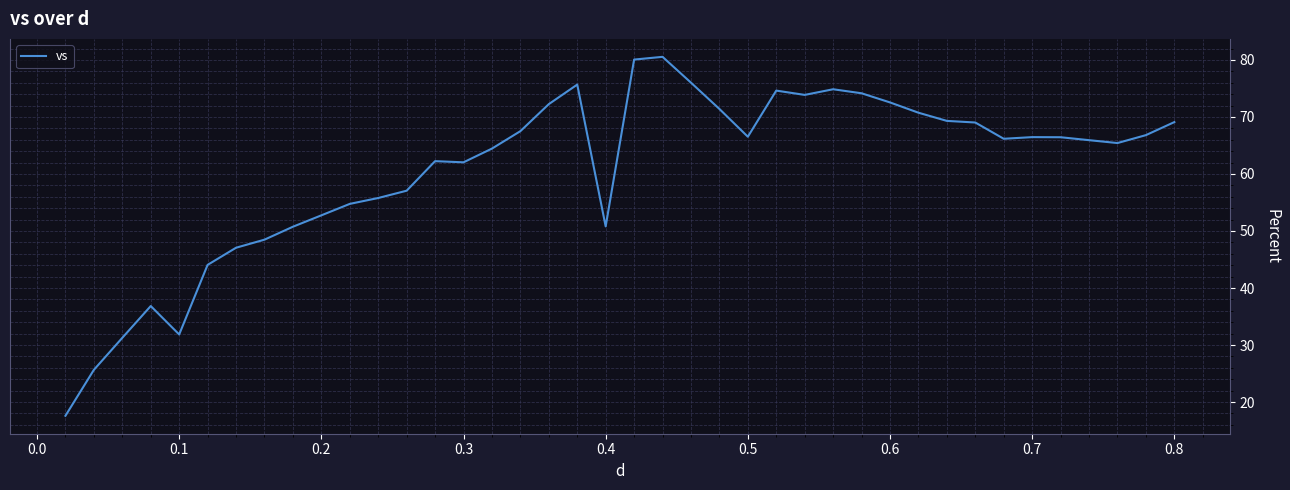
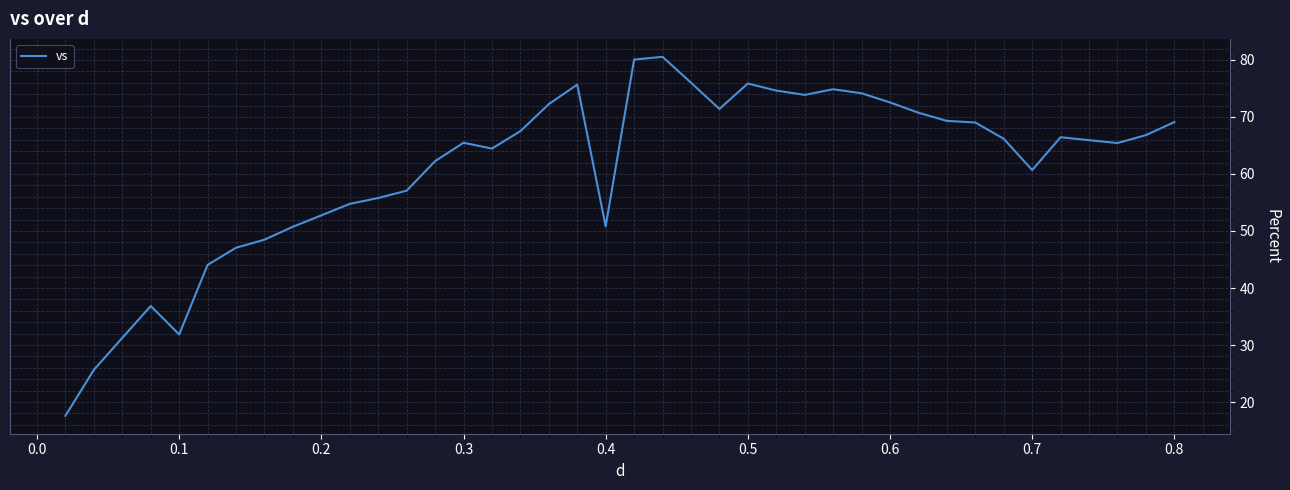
0.3: 62 -> 65
0.5: 67 -> 76
0.7: 66 -> 61
